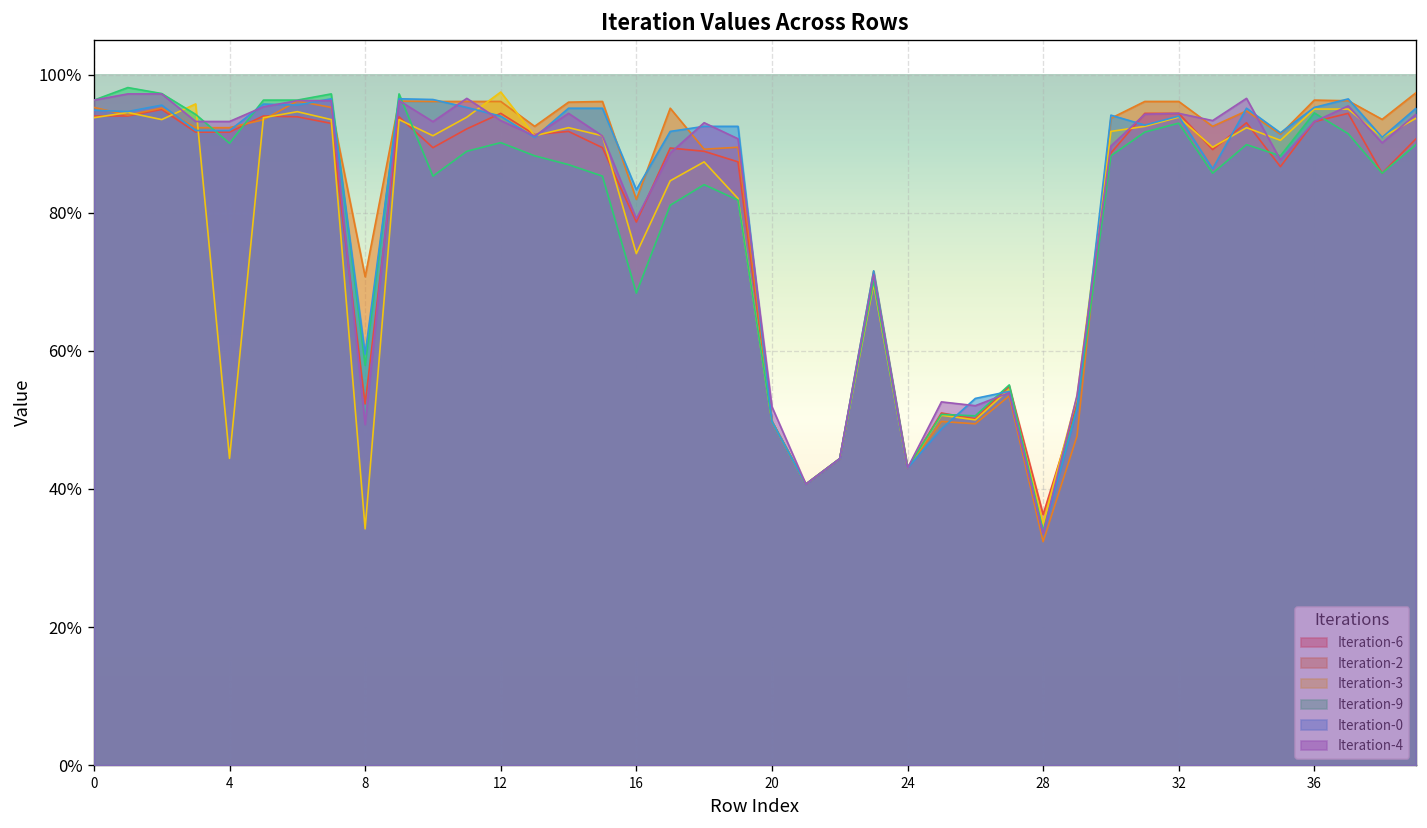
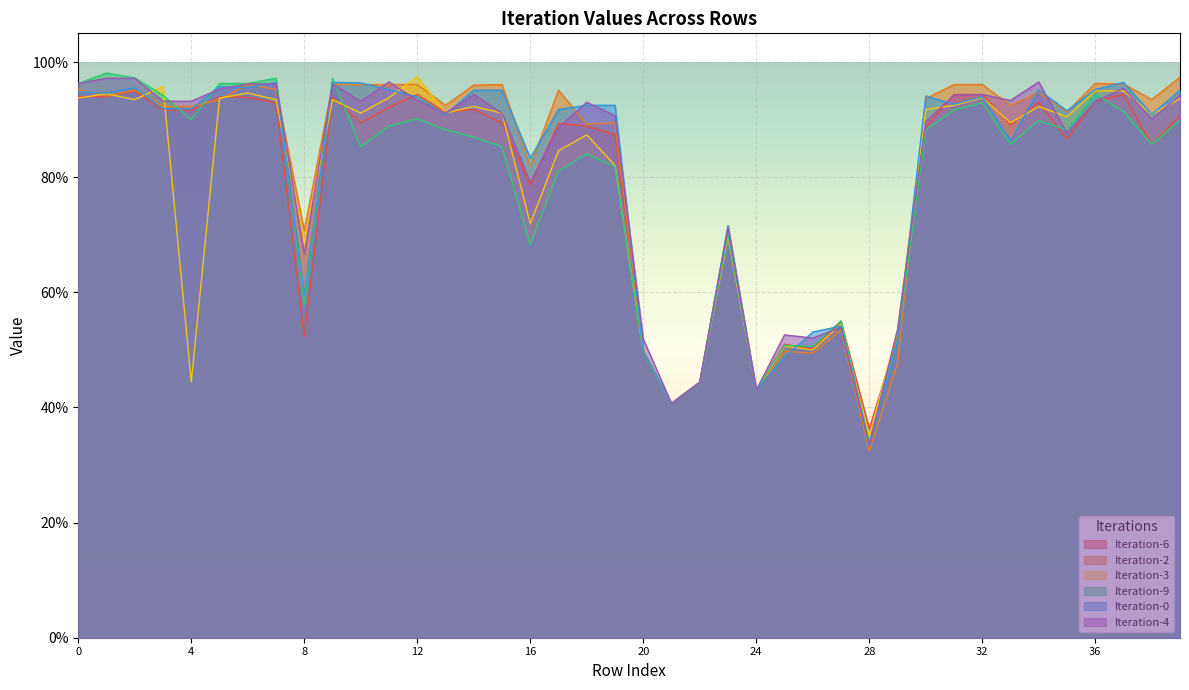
Iteration-3, 8: 34% -> 69%
Iteration-4, 8: 49% -> 67%
Iteration-3, 16: 74% -> 72%
